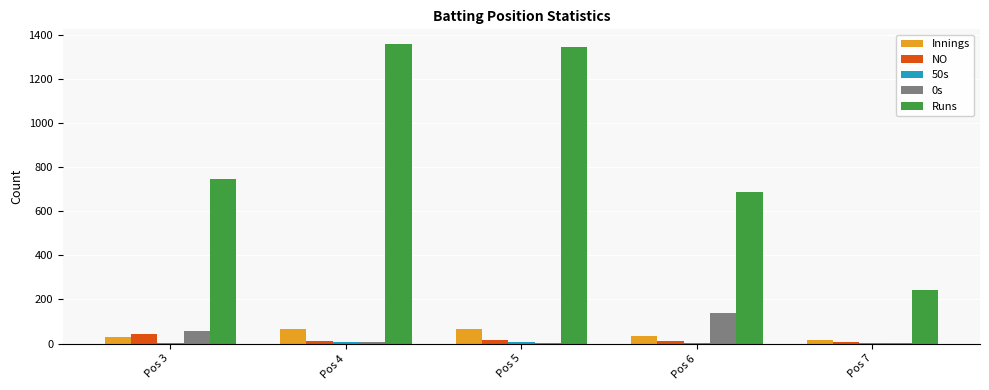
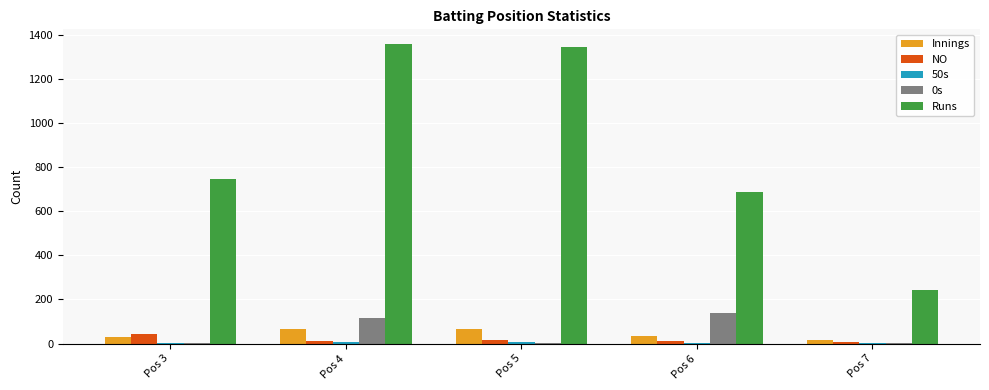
0s, Pos 3: 60 -> 0
0s, Pos 4: 10 -> 120
